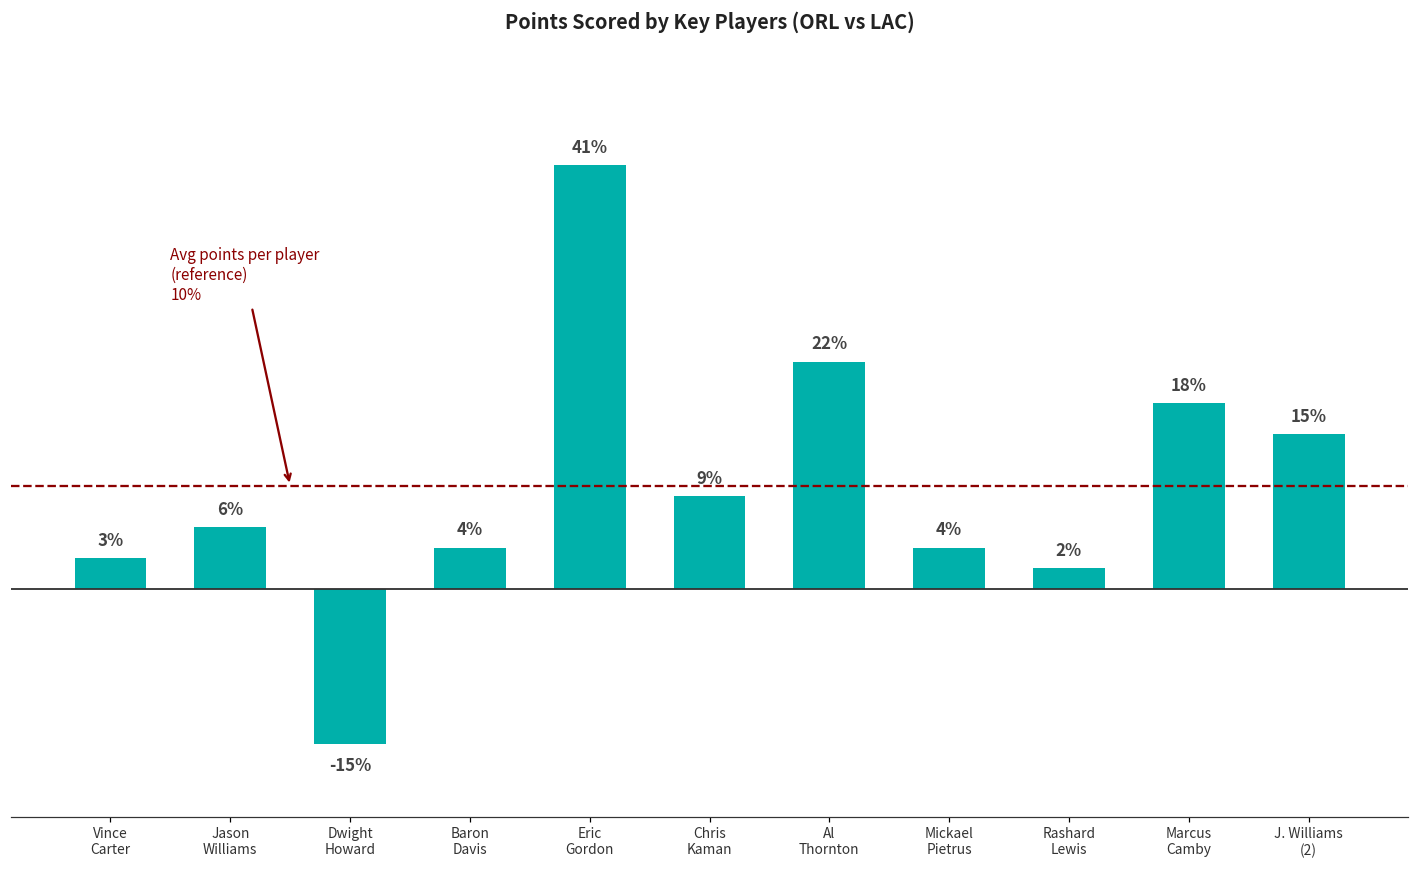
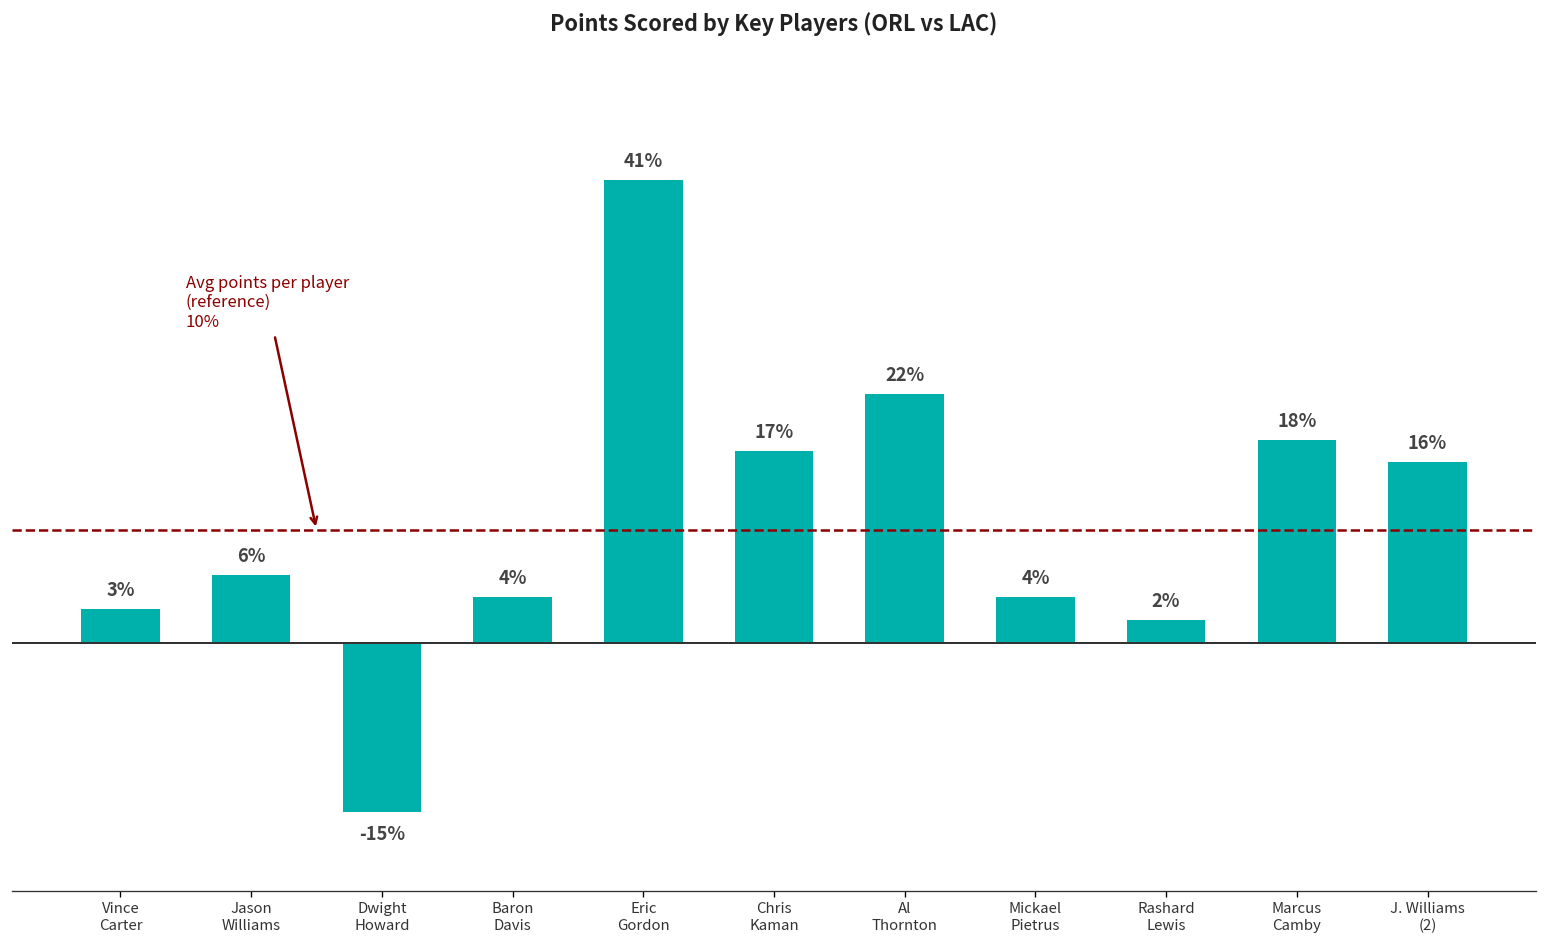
Chris Kaman: 9% -> 17%
J. Williams (2): 15% -> 16%
